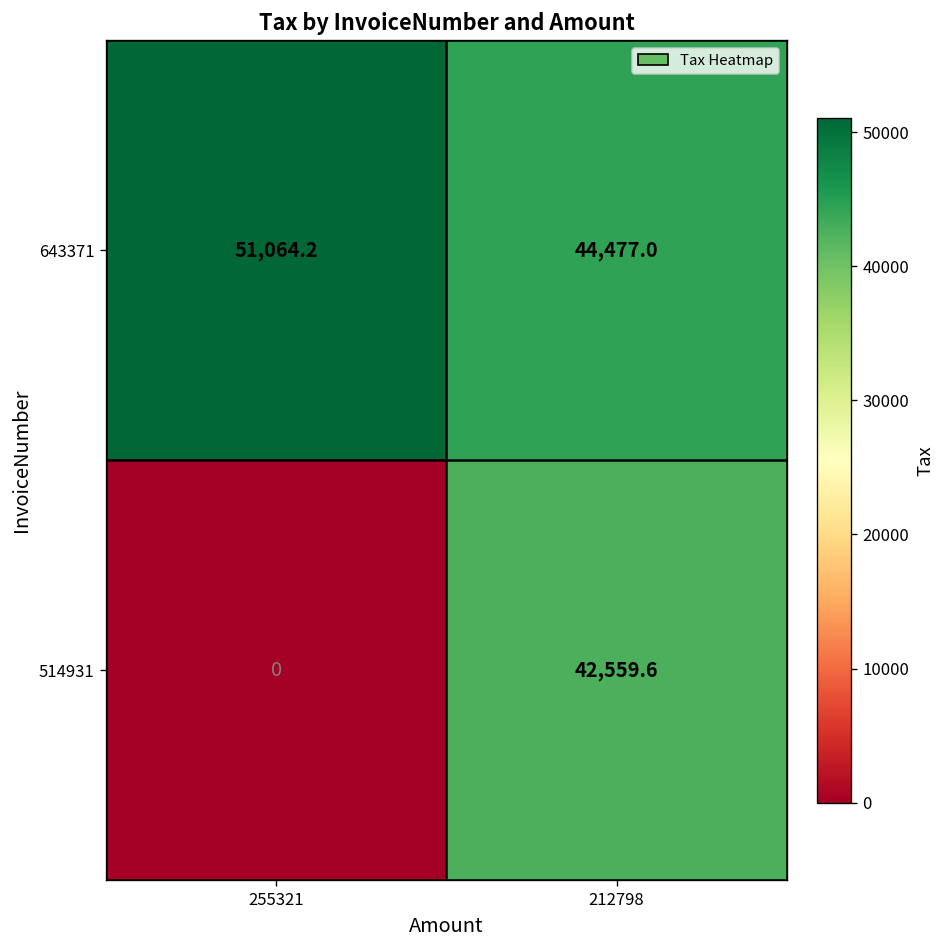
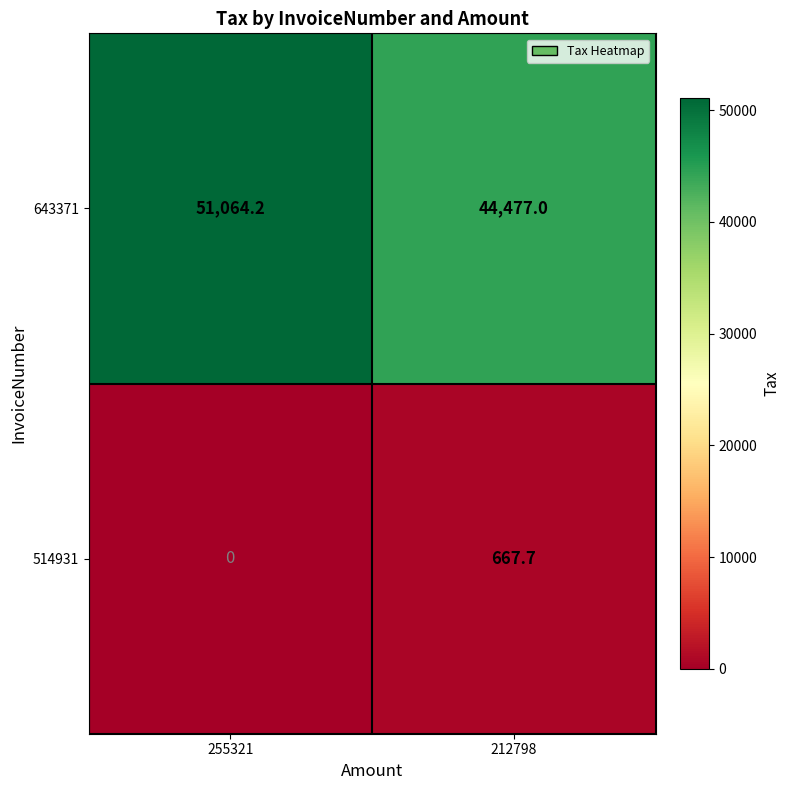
514931, 212798: 42,559.6 -> 667.7
